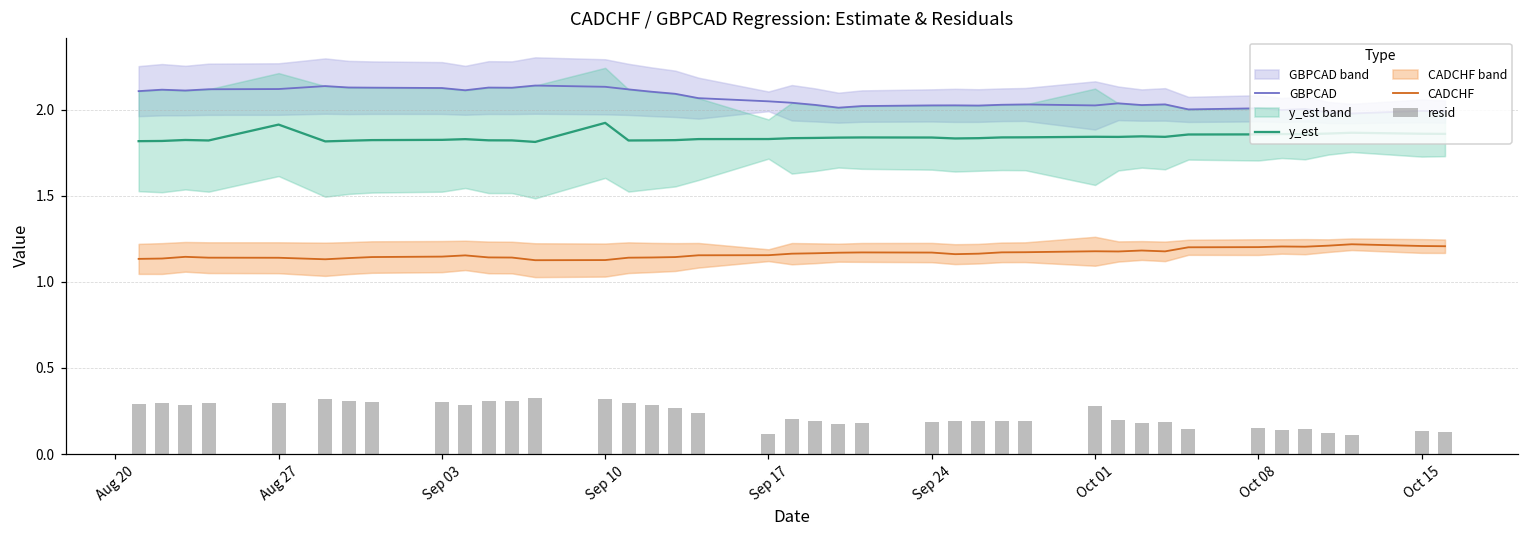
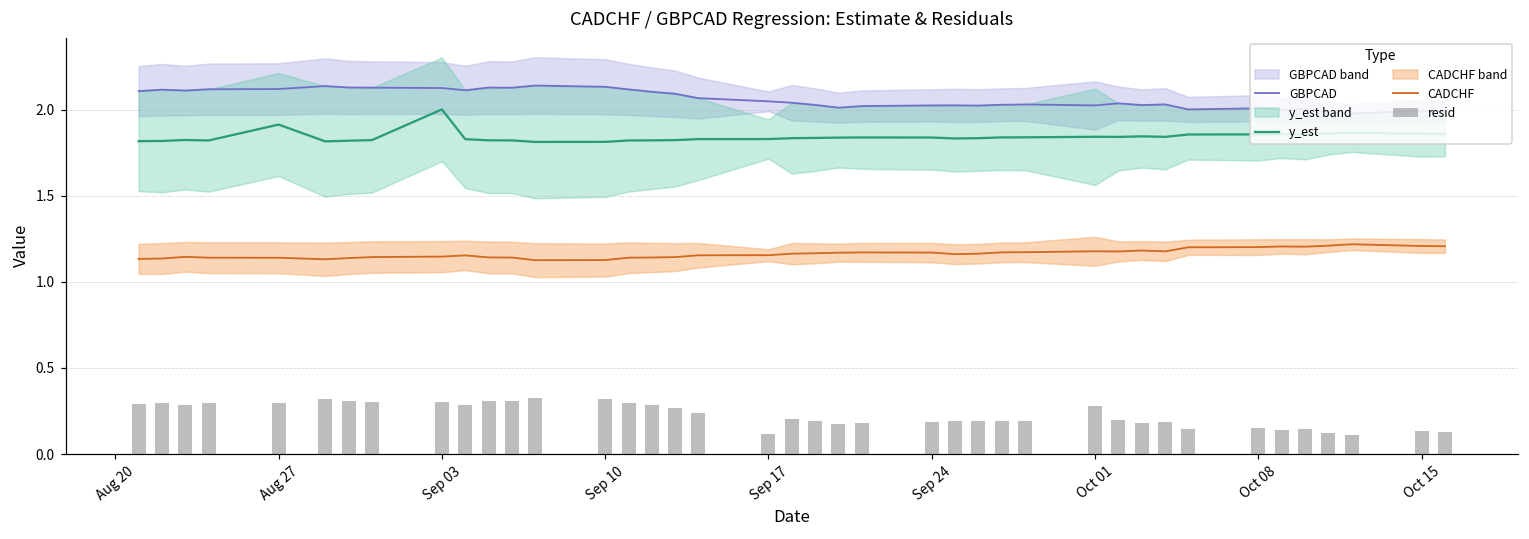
y_est, Sep 03: 1.83 -> 2.00
y_est, Sep 10: 1.92 -> 1.81
